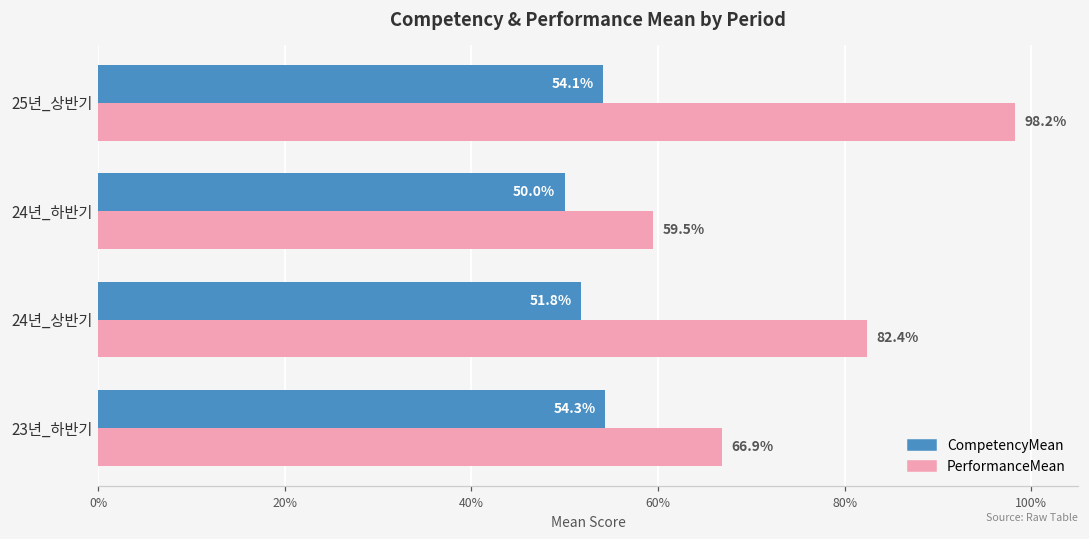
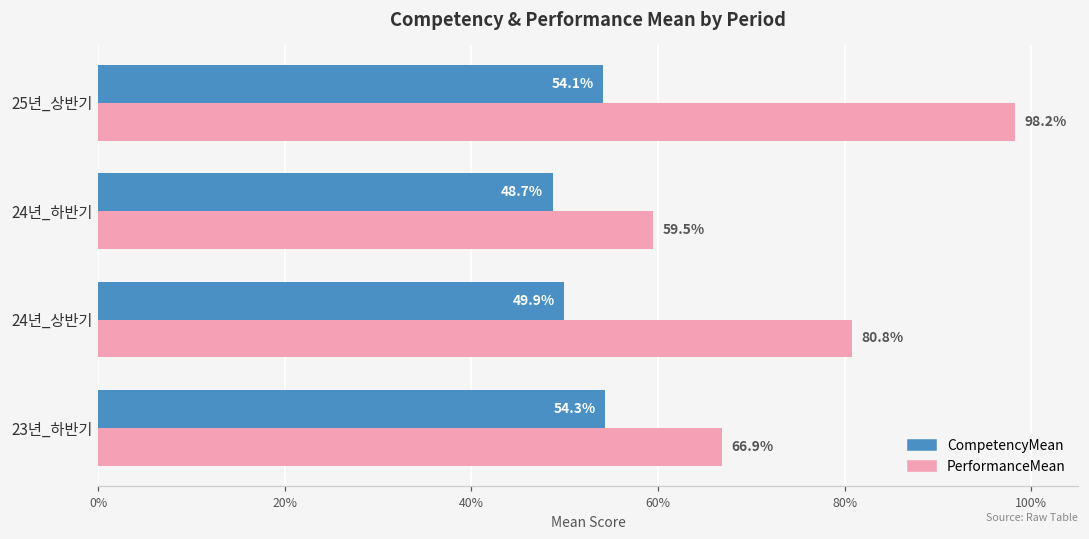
CompetencyMean, 24년_하반기: 50.0% -> 48.7%
CompetencyMean, 24년_상반기: 51.8% -> 49.9%
PerformanceMean, 24년_상반기: 82.4% -> 80.8%
